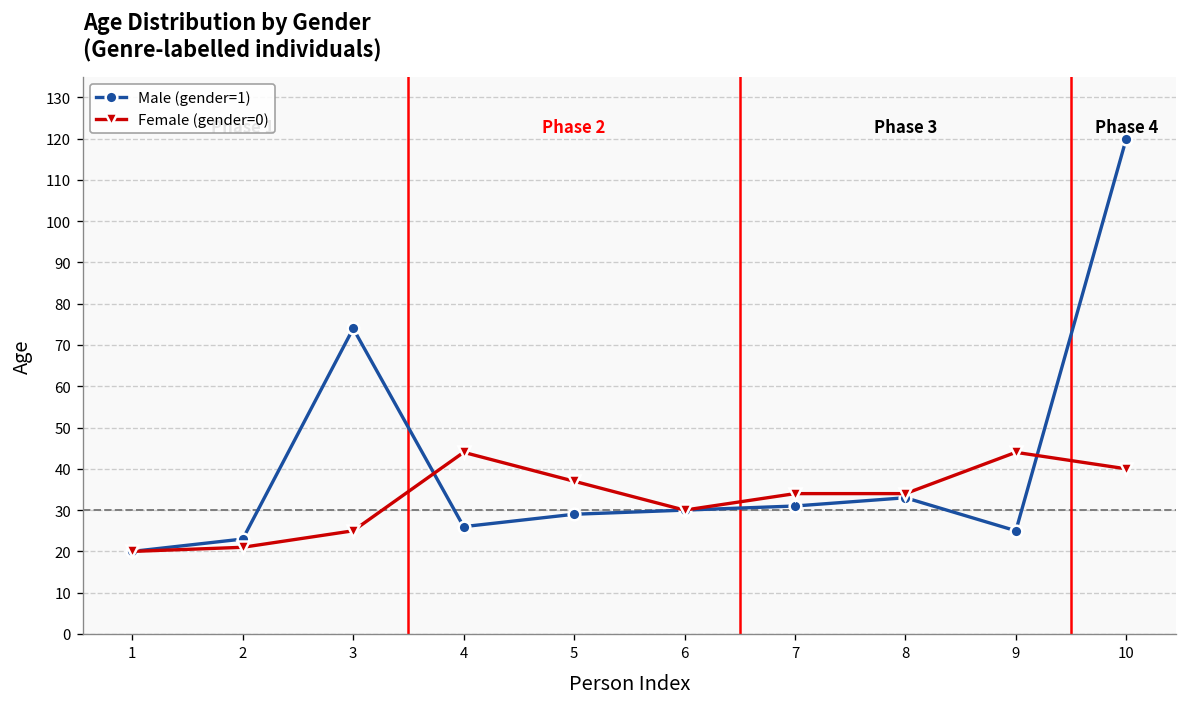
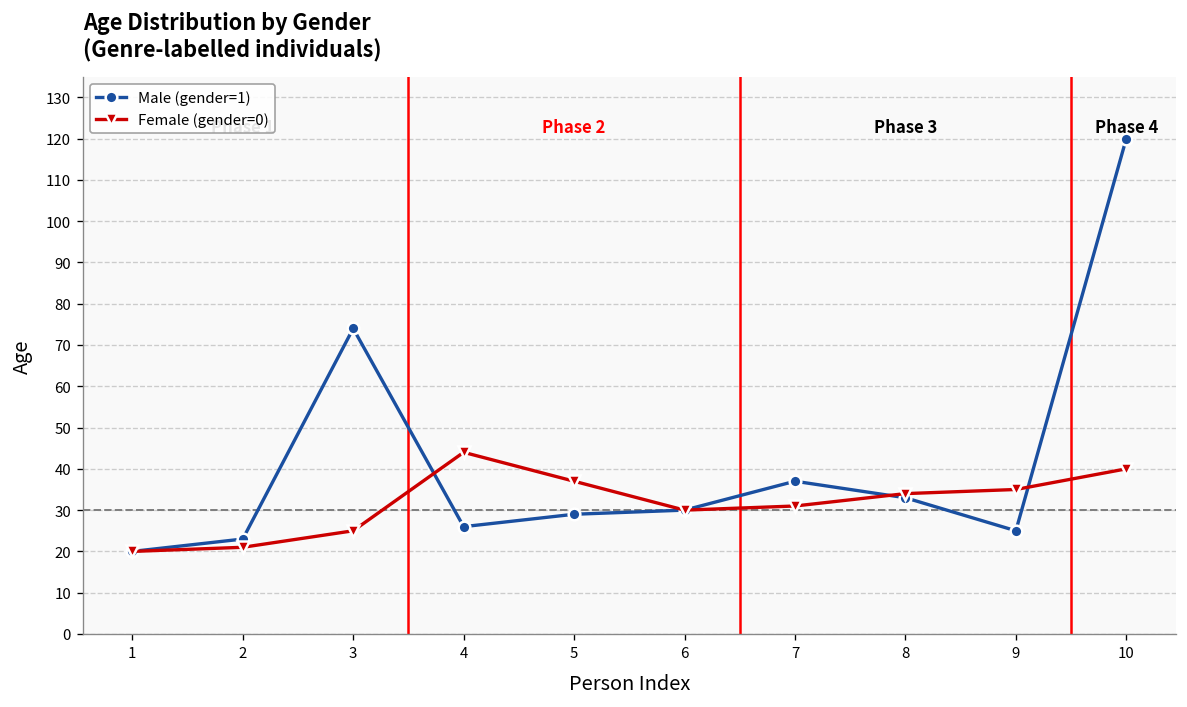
Male (gender=1), 7: 31 -> 37
Female (gender=0), 7: 34 -> 31
Female (gender=0), 9: 44 -> 35
